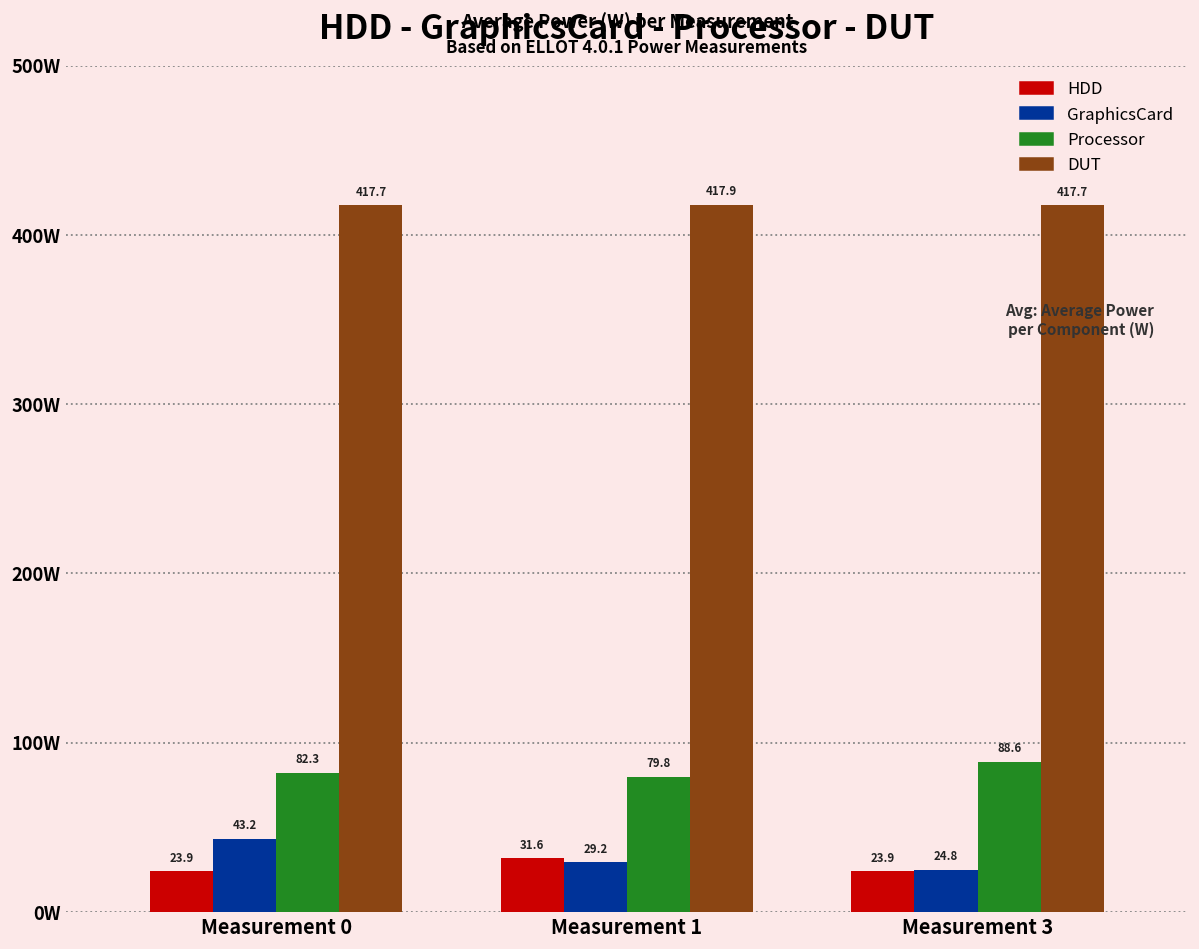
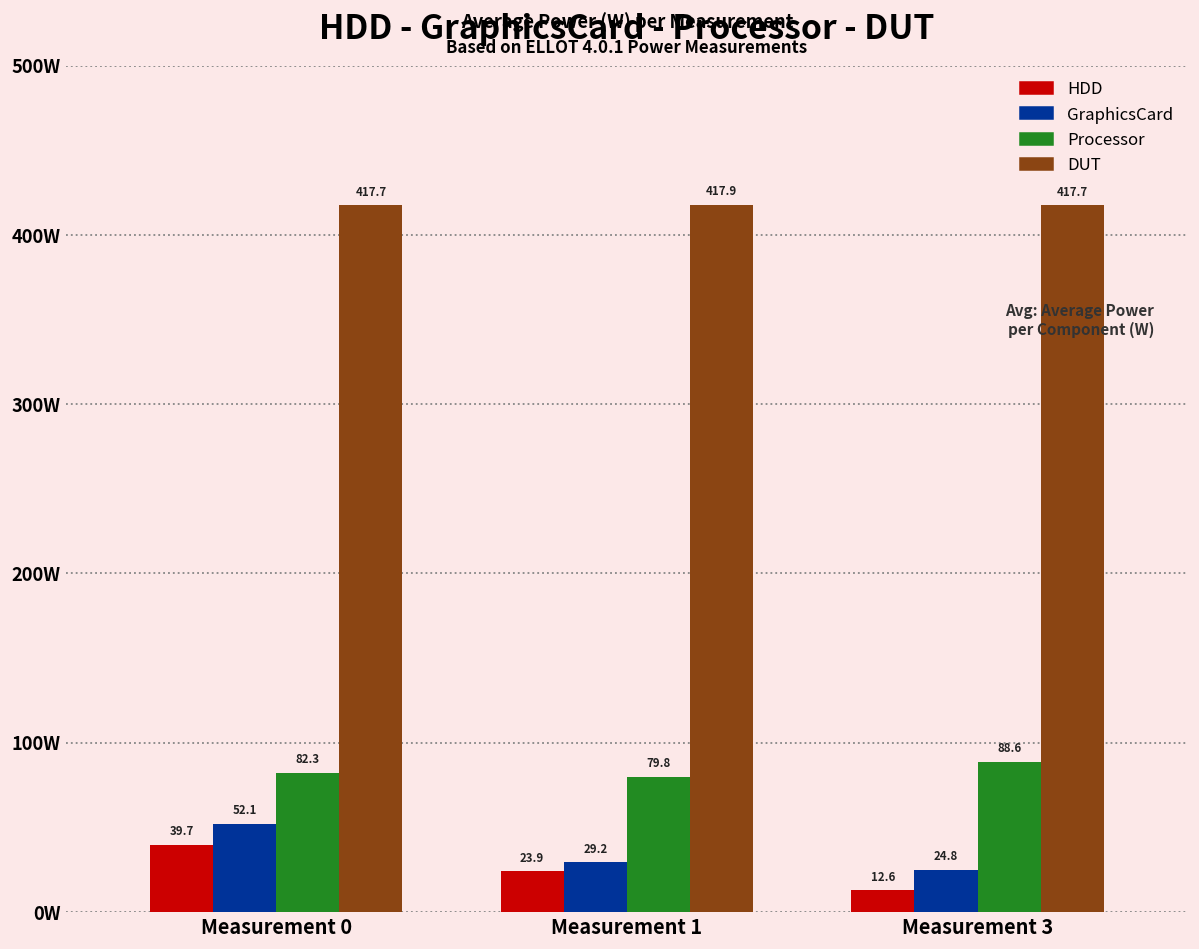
HDD, Measurement 0: 23.9 -> 39.7
GraphicsCard, Measurement 0: 43.2 -> 52.1
HDD, Measurement 1: 31.6 -> 23.9
HDD, Measurement 3: 23.9 -> 12.6
